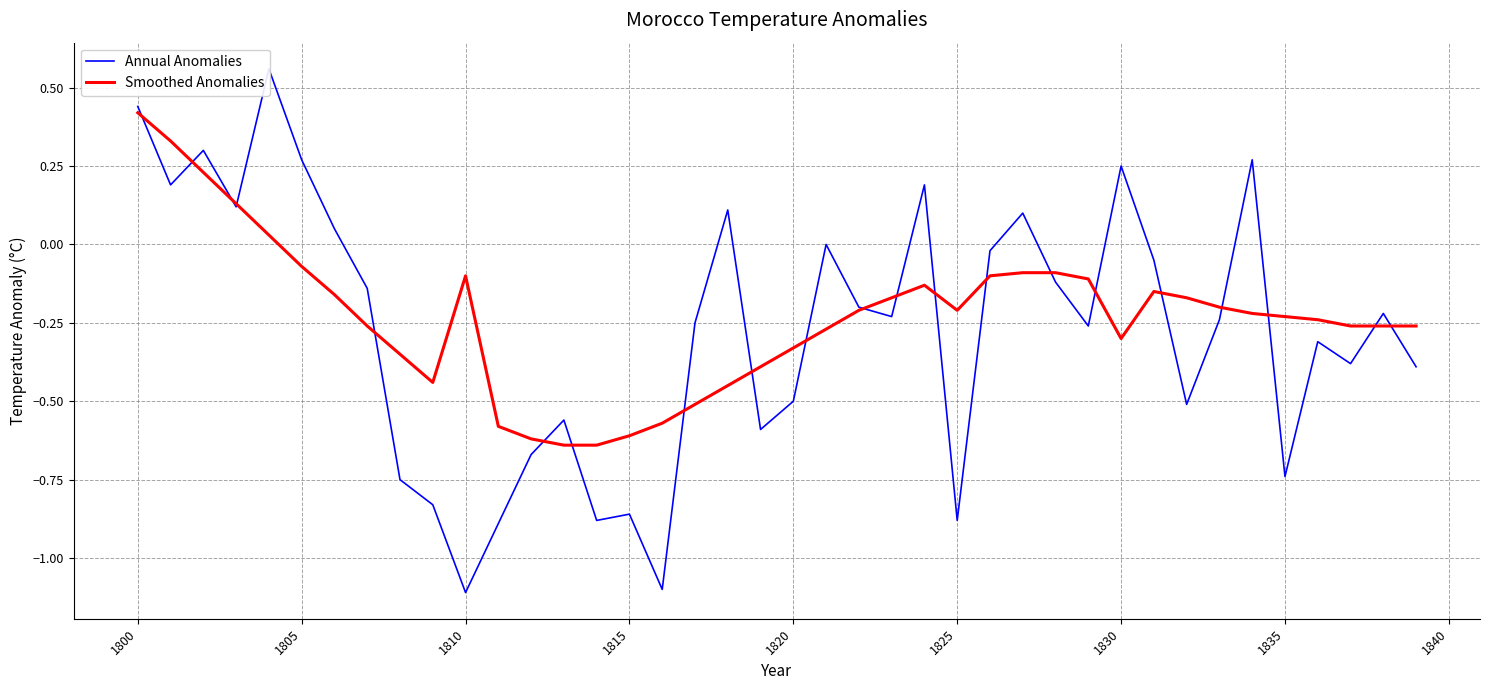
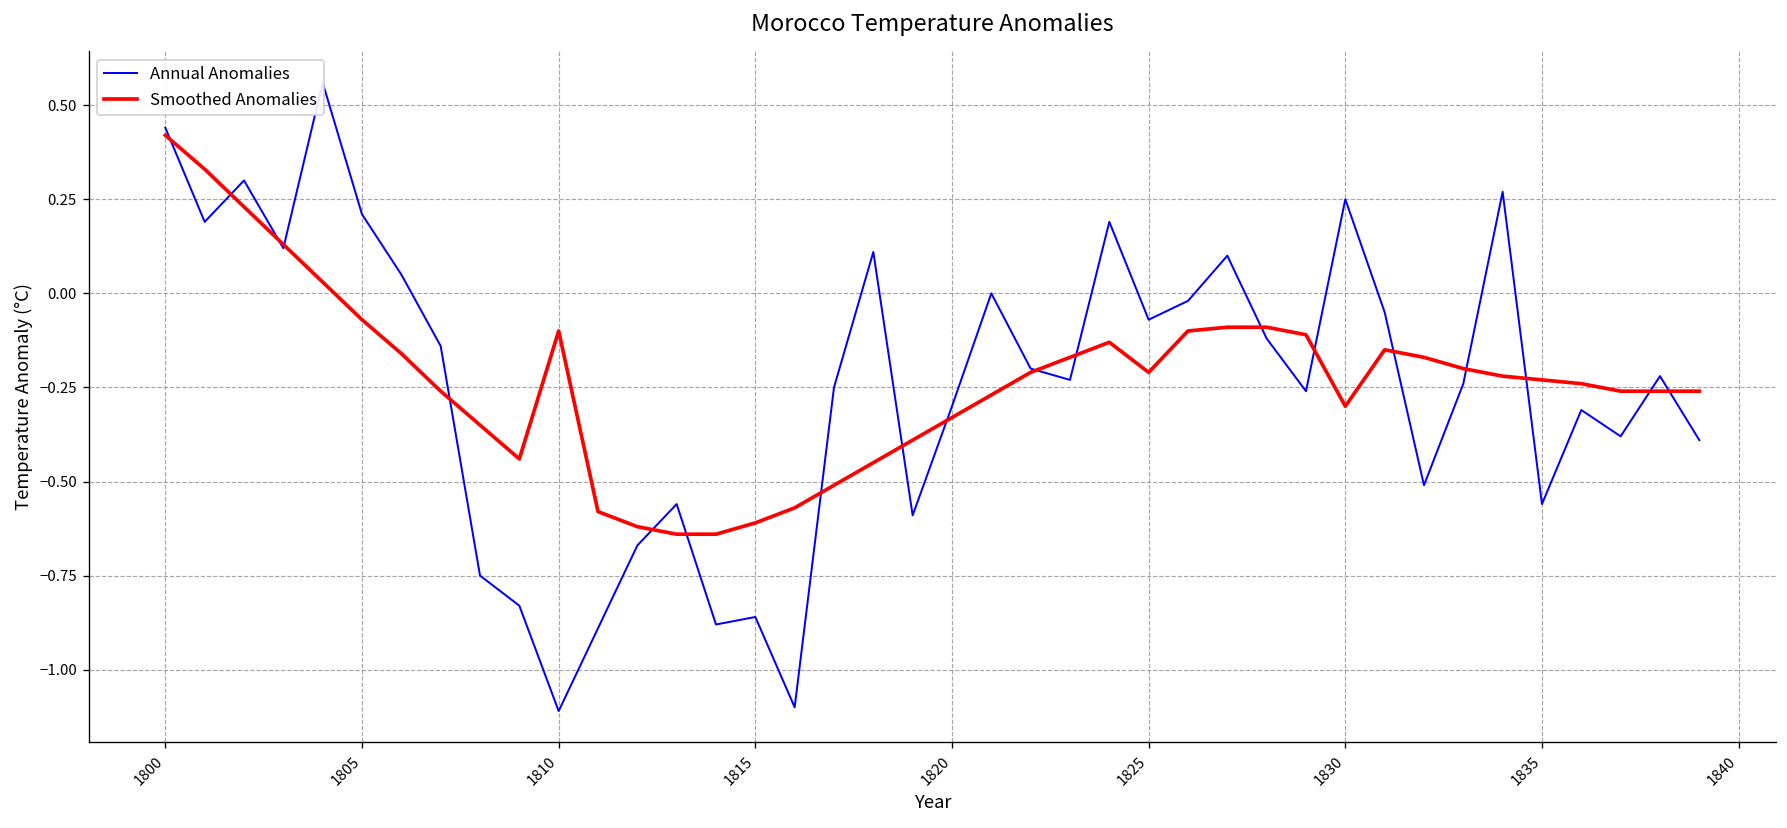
Annual Anomalies, 1805: 0.27 -> 0.21
Annual Anomalies, 1820: -0.5 -> -0.3
Annual Anomalies, 1825: -0.88 -> -0.07
Annual Anomalies, 1835: -0.74 -> -0.56
